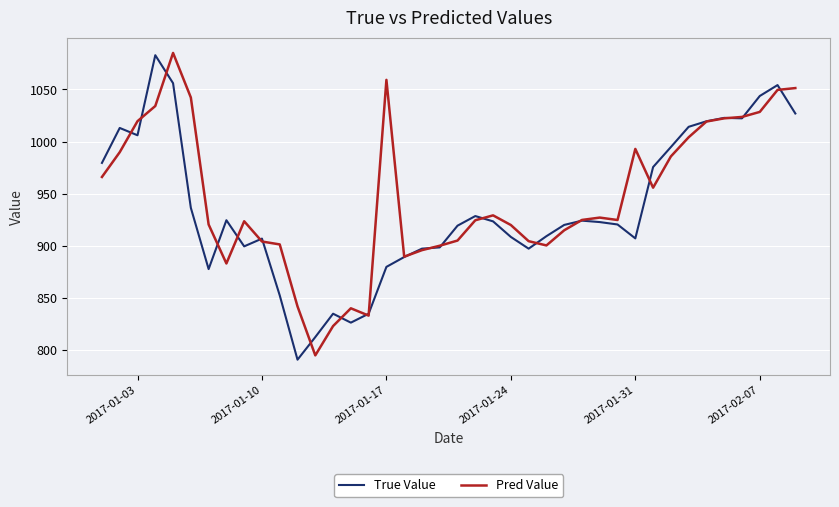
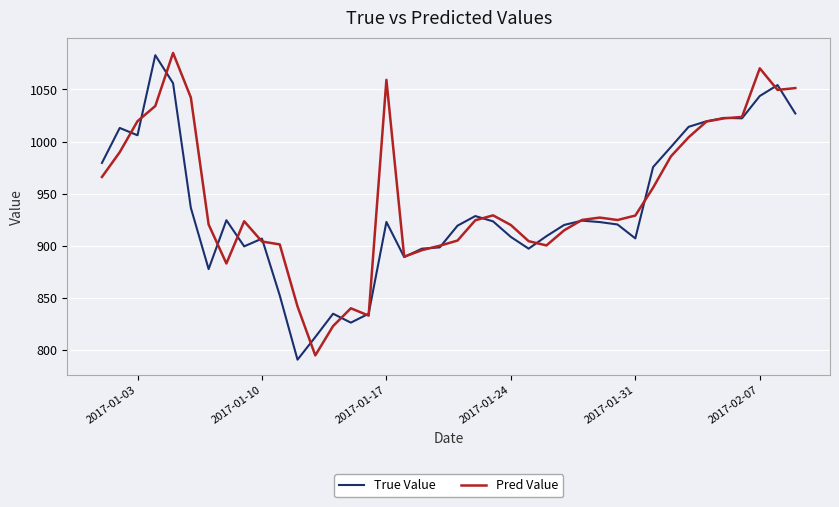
True Value, 2017-01-17: 880 -> 923
Pred Value, 2017-01-31: 993 -> 929
Pred Value, 2017-02-07: 1028 -> 1070
